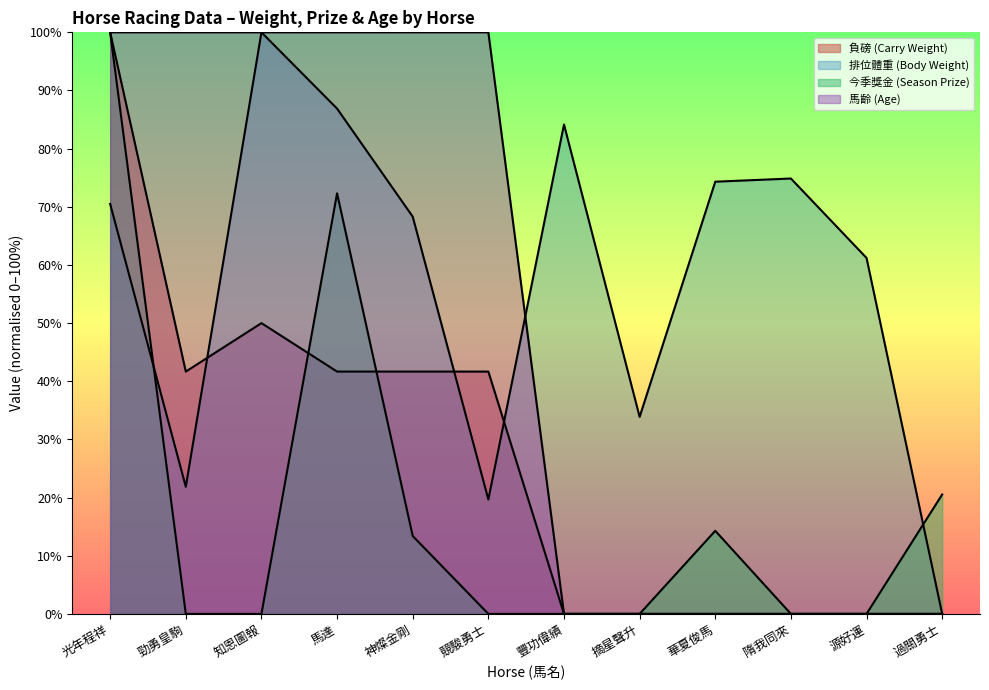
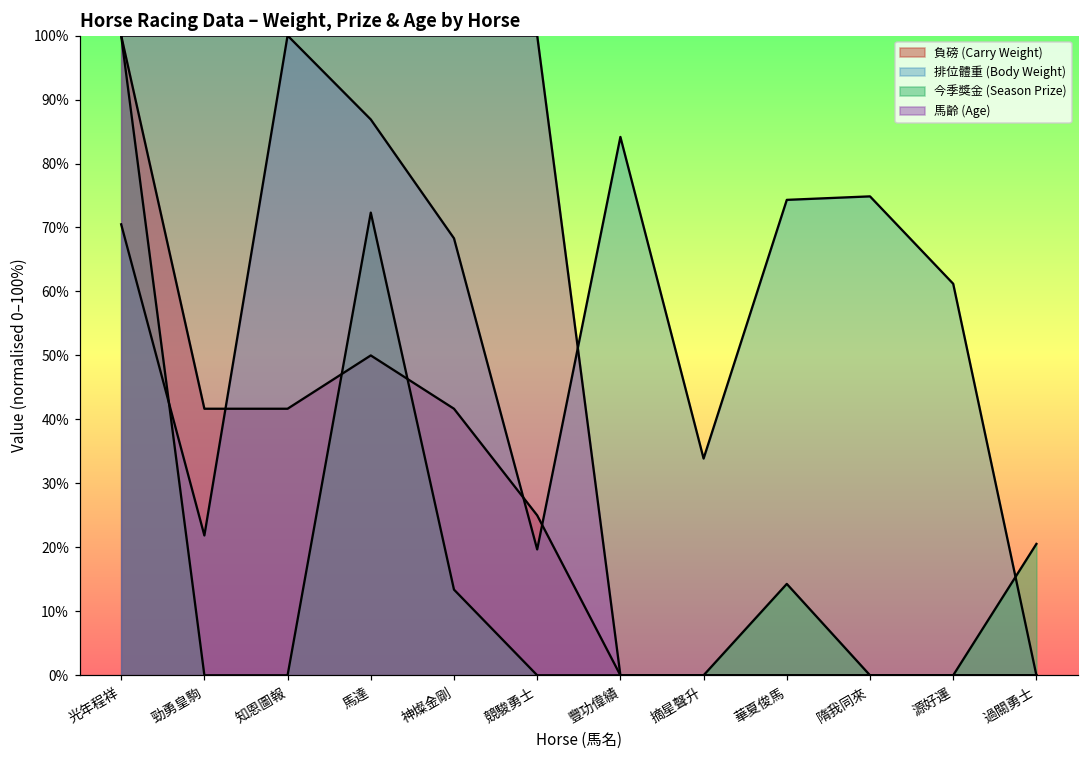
負磅 (Carry Weight), 知恩圖報: 50% -> 42%
負磅 (Carry Weight), 馬達: 42% -> 50%
負磅 (Carry Weight), 競駿勇士: 42% -> 25%
